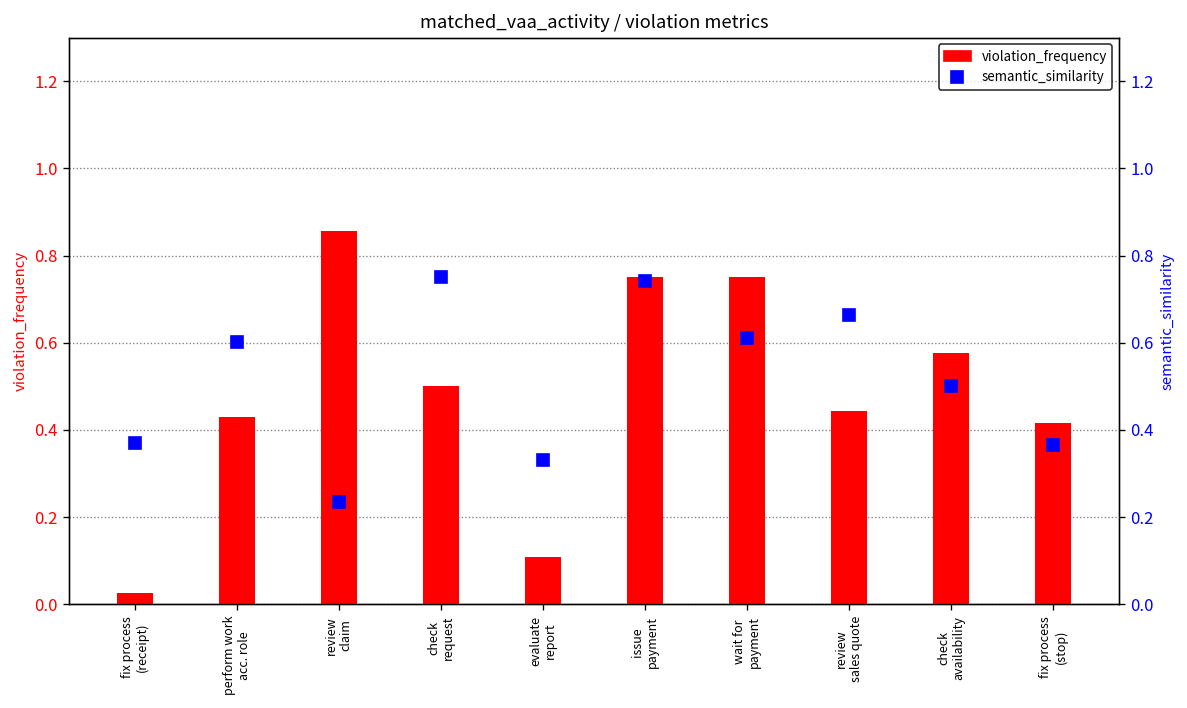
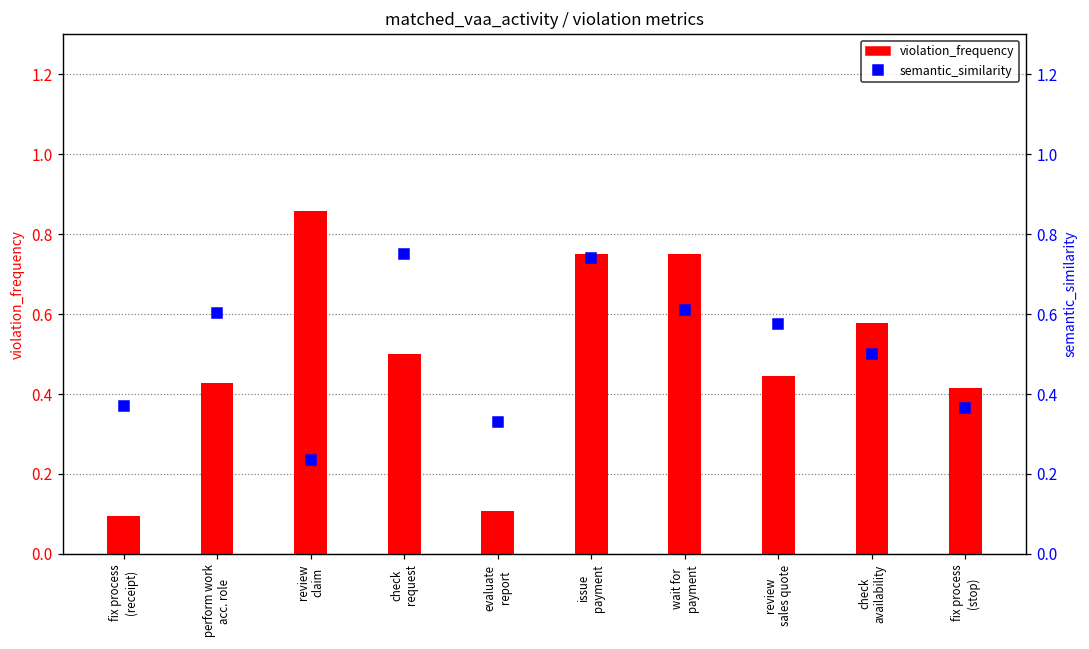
violation_frequency, fix process (receipt): 0.03 -> 0.09
semantic_similarity, review sales quote: 0.66 -> 0.58
